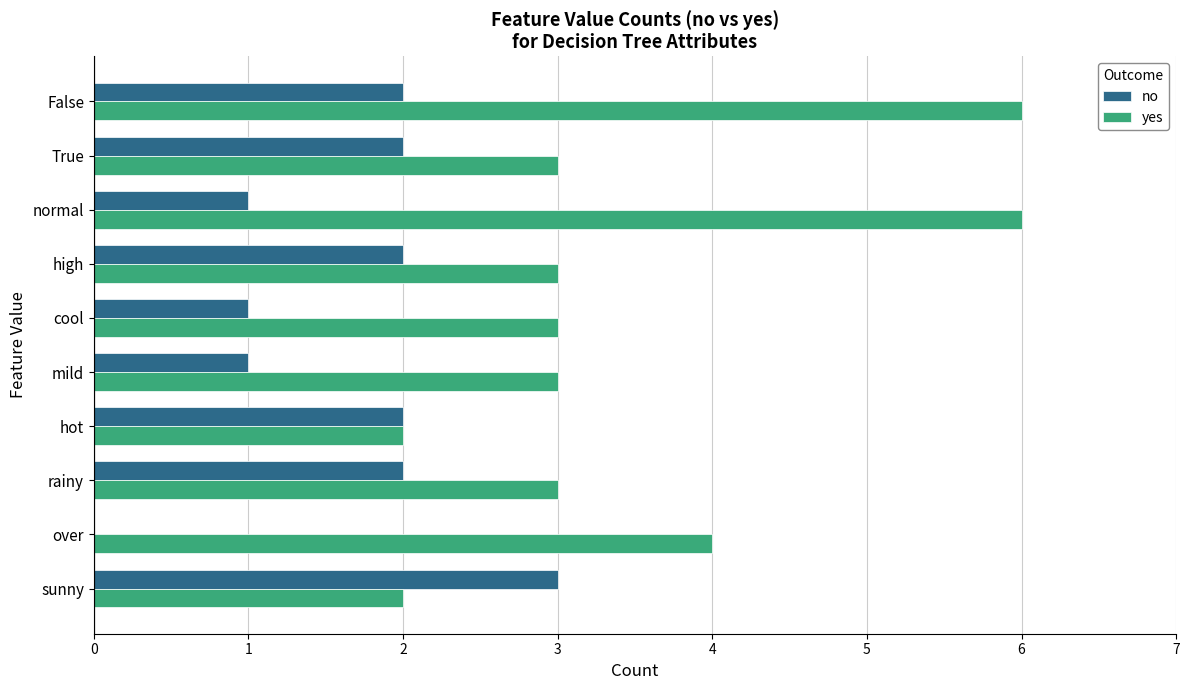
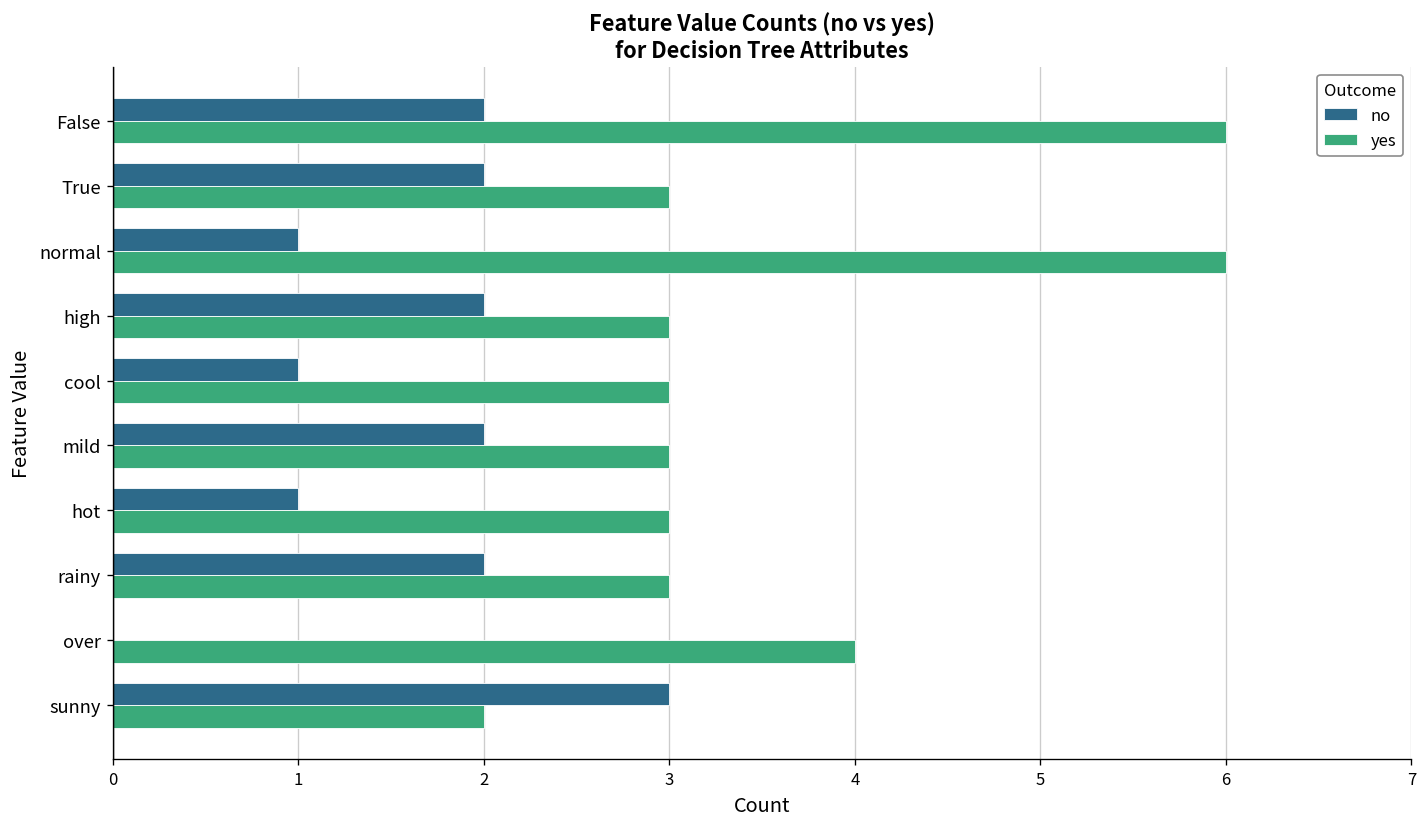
no, mild: 1 -> 2
no, hot: 2 -> 1
yes, hot: 2 -> 3
